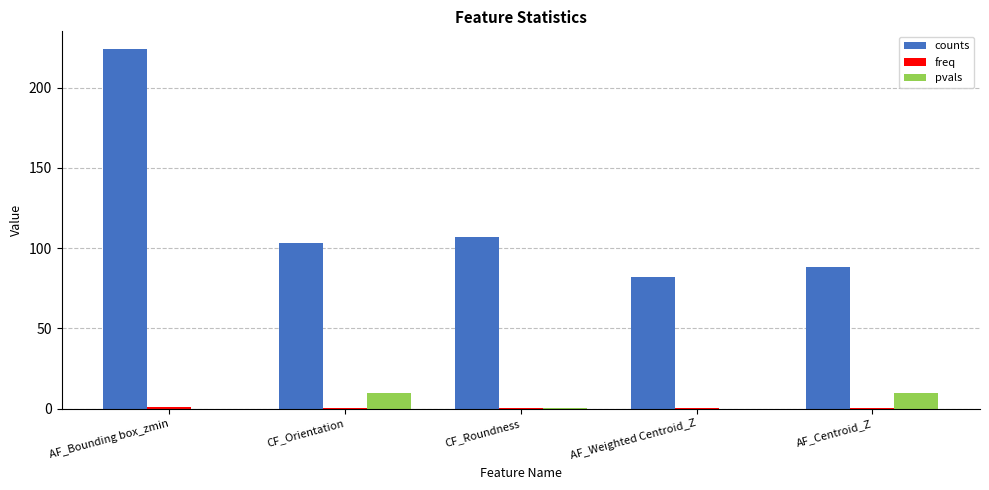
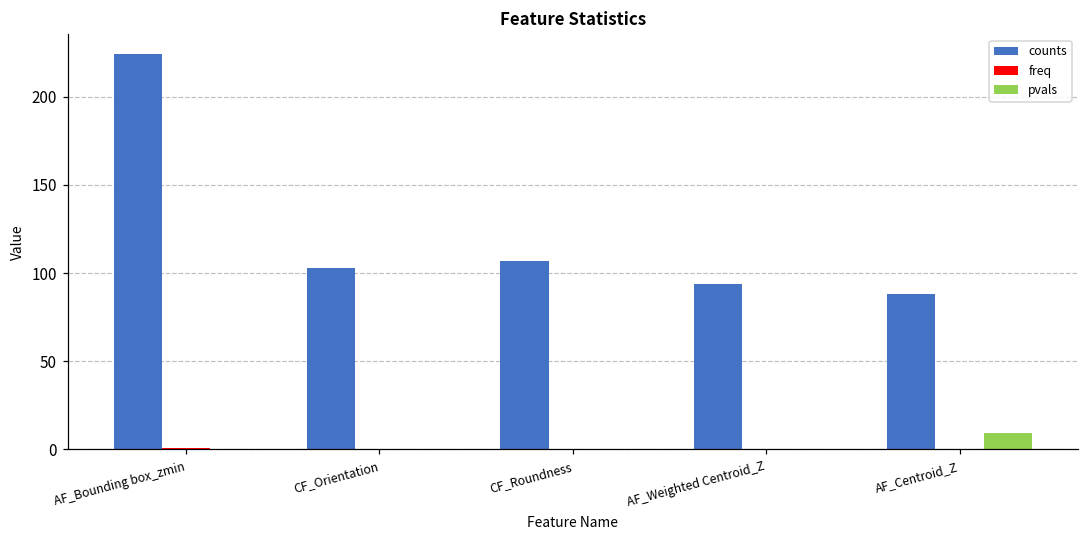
pvals, CF_Orientation: 10 -> 0
counts, AF_Weighted Centroid_Z: 82 -> 94
